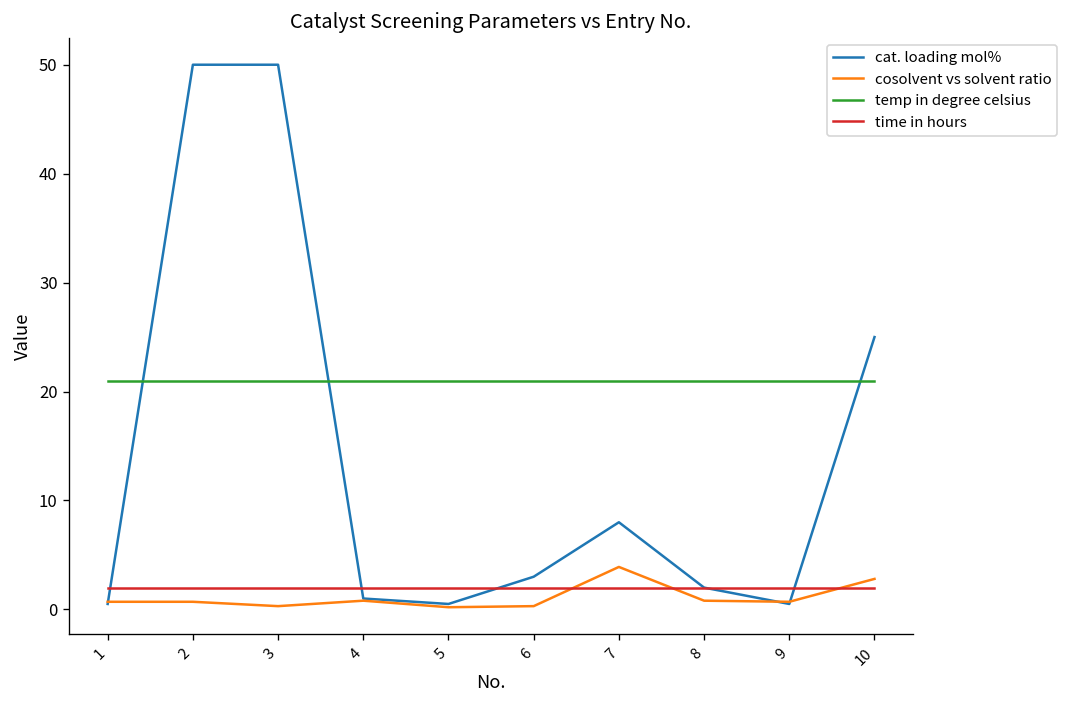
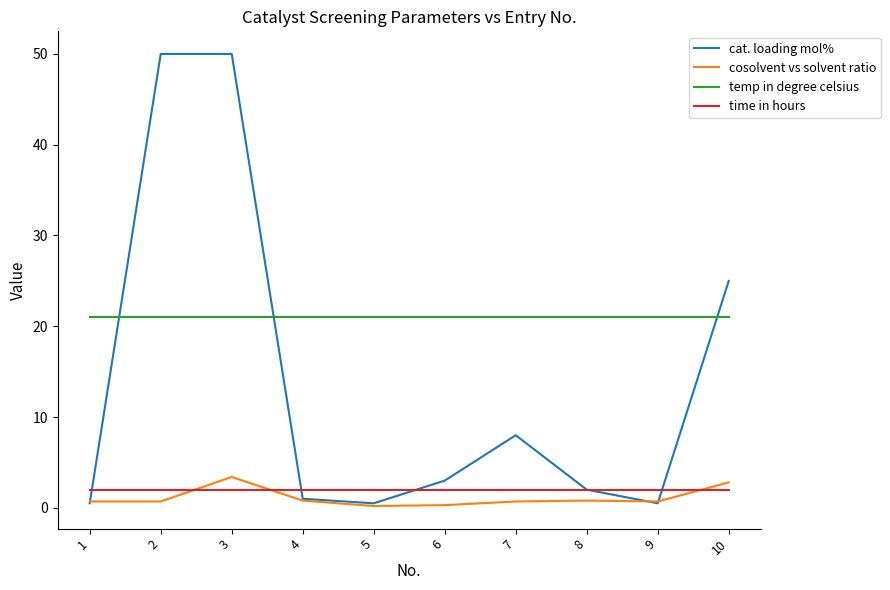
cosolvent vs solvent ratio, 3: 0 -> 3
cosolvent vs solvent ratio, 7: 4 -> 1
